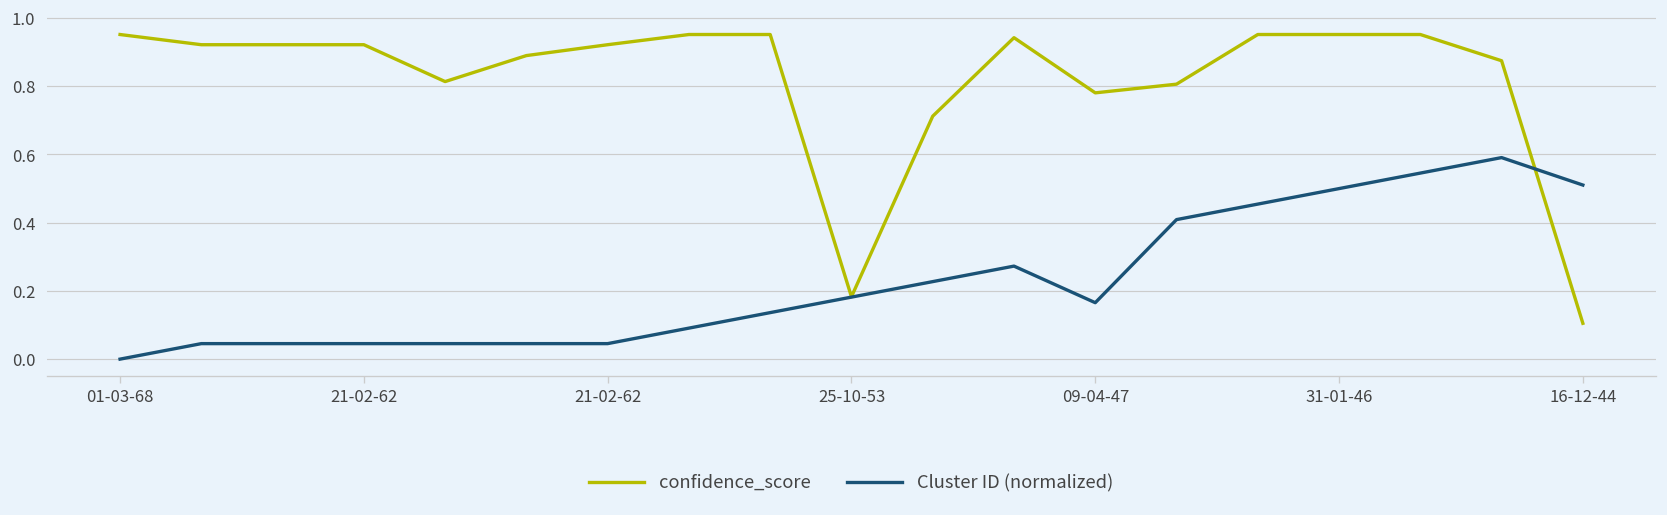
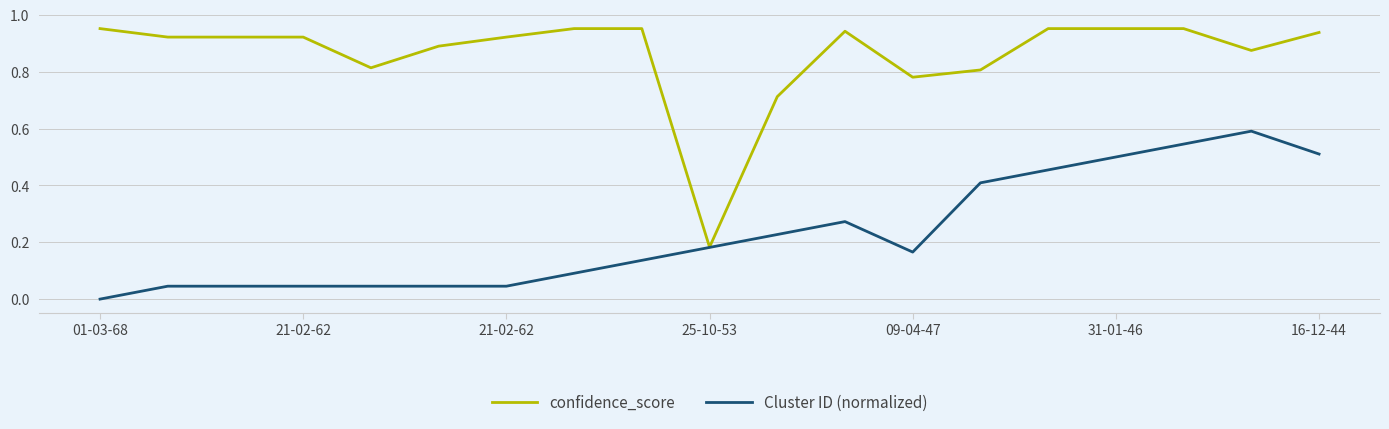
confidence_score, 16-12-44: 0.11 -> 0.94
